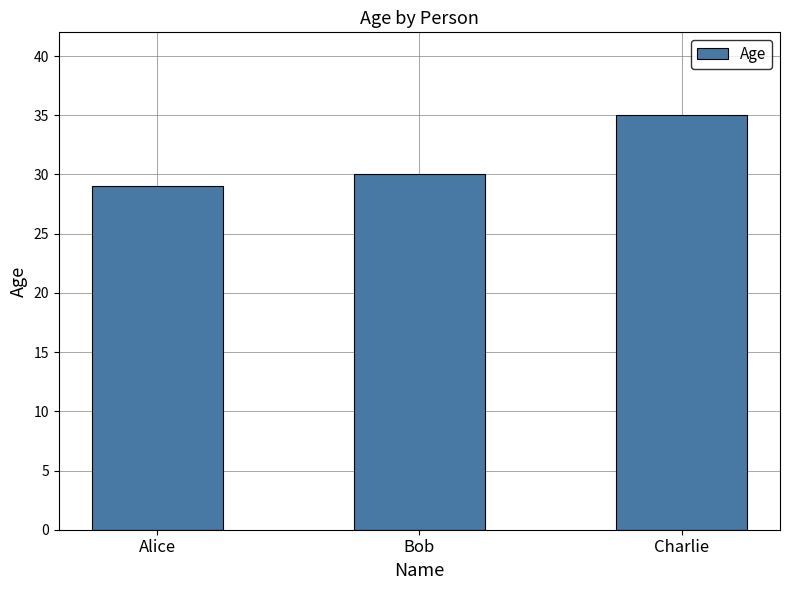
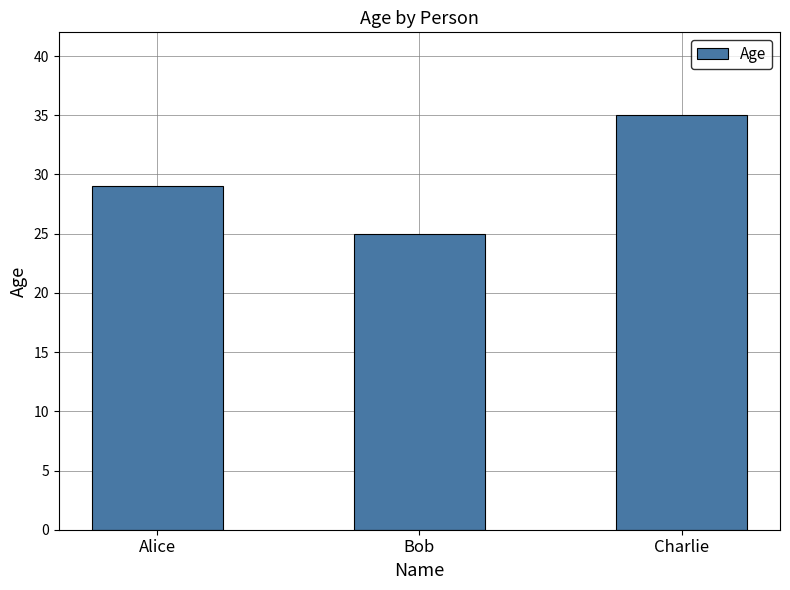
Bob: 30 -> 25
